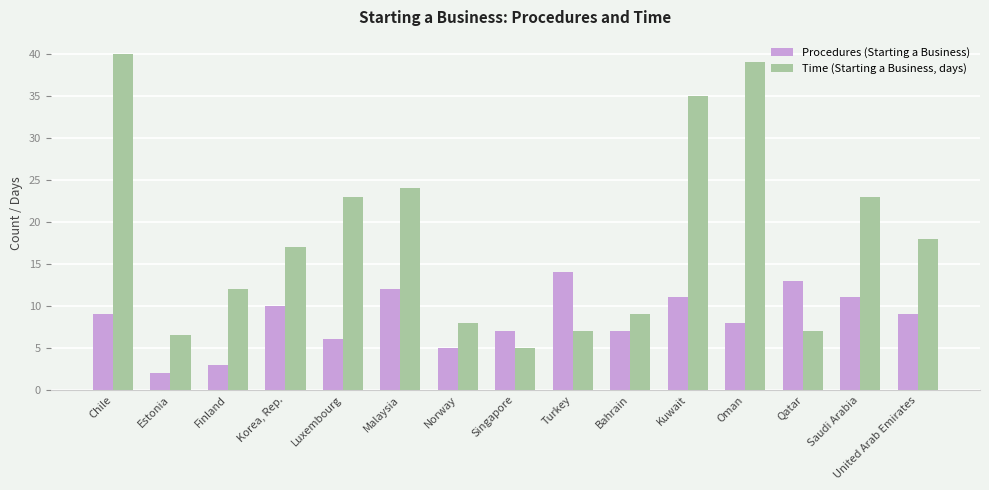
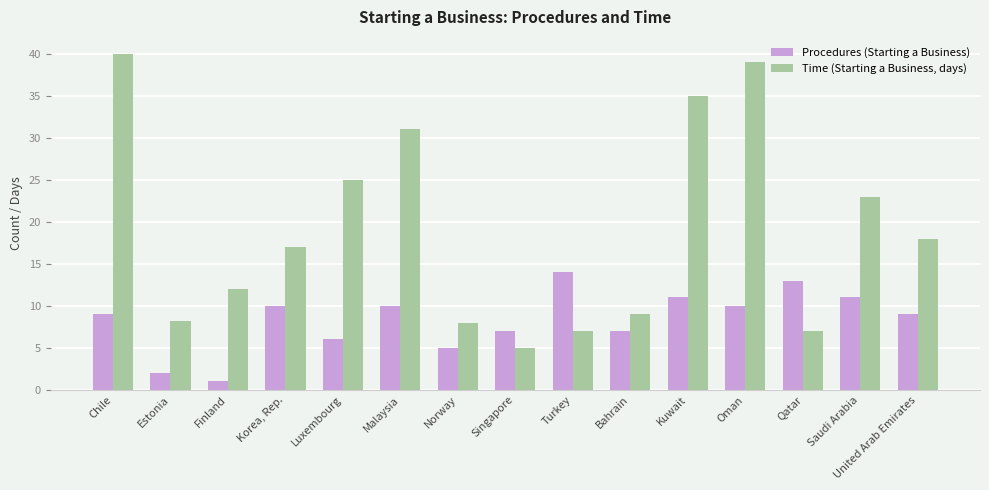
Time (Starting a Business, days), Estonia: 7 -> 8
Procedures (Starting a Business), Finland: 3 -> 1
Time (Starting a Business, days), Luxembourg: 23 -> 25
Procedures (Starting a Business), Malaysia: 12 -> 10
Time (Starting a Business, days), Malaysia: 24 -> 31
Procedures (Starting a Business), Oman: 8 -> 10
